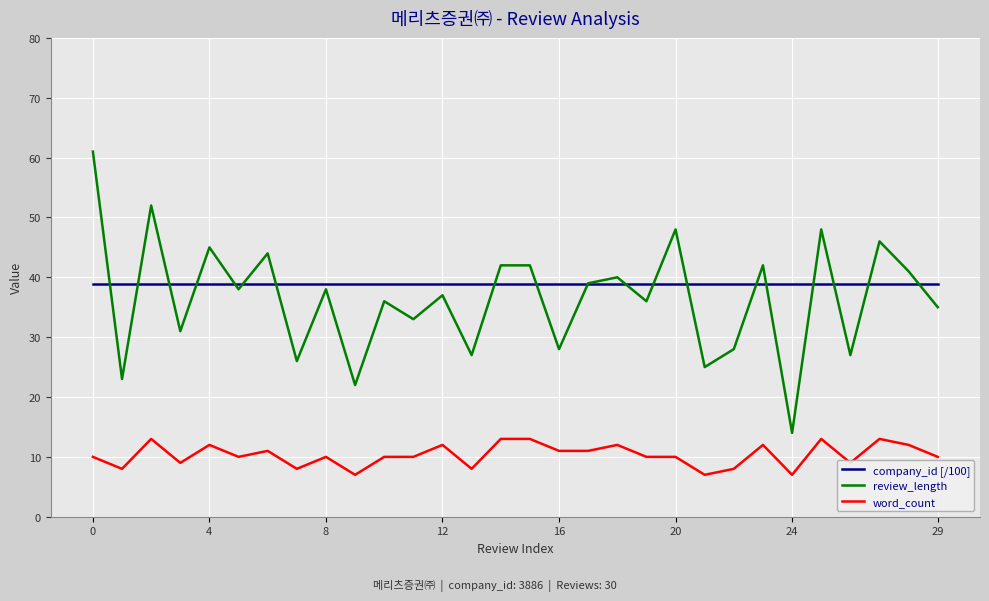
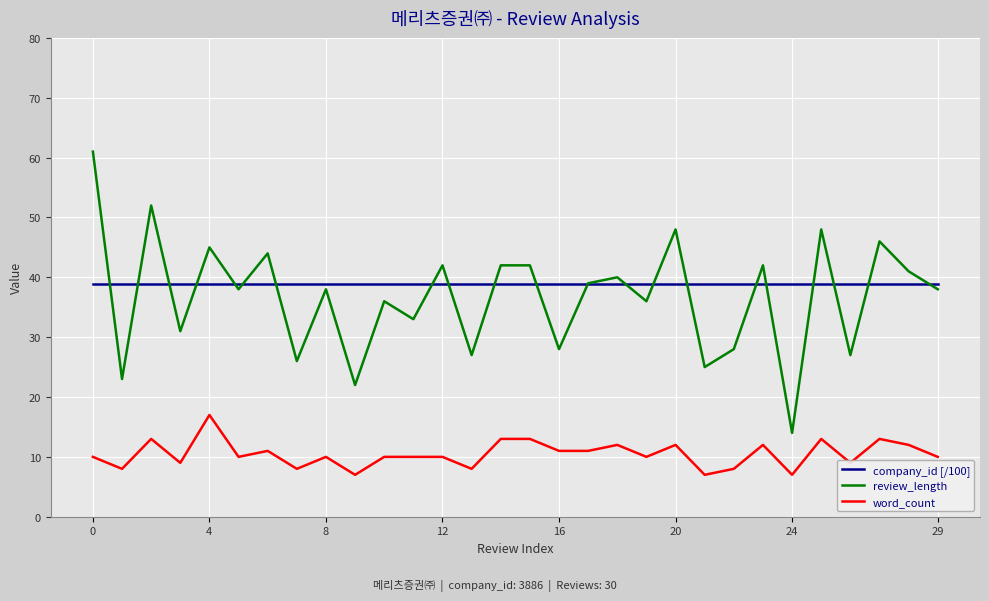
word_count, 4: 12 -> 17
review_length, 12: 37 -> 42
word_count, 12: 12 -> 10
word_count, 20: 10 -> 12
review_length, 29: 35 -> 38
